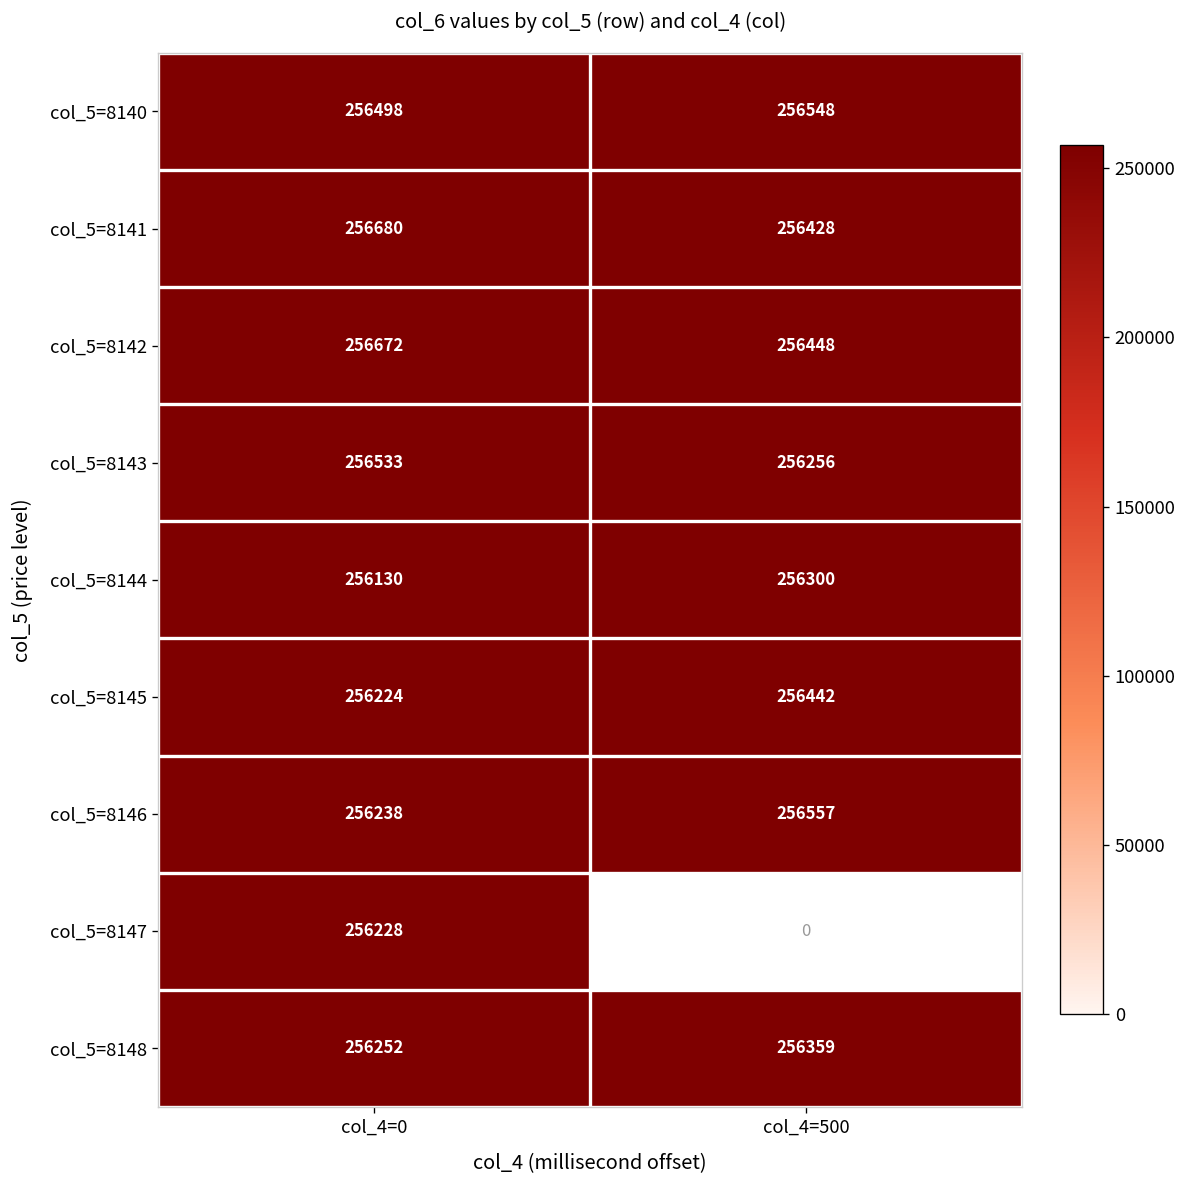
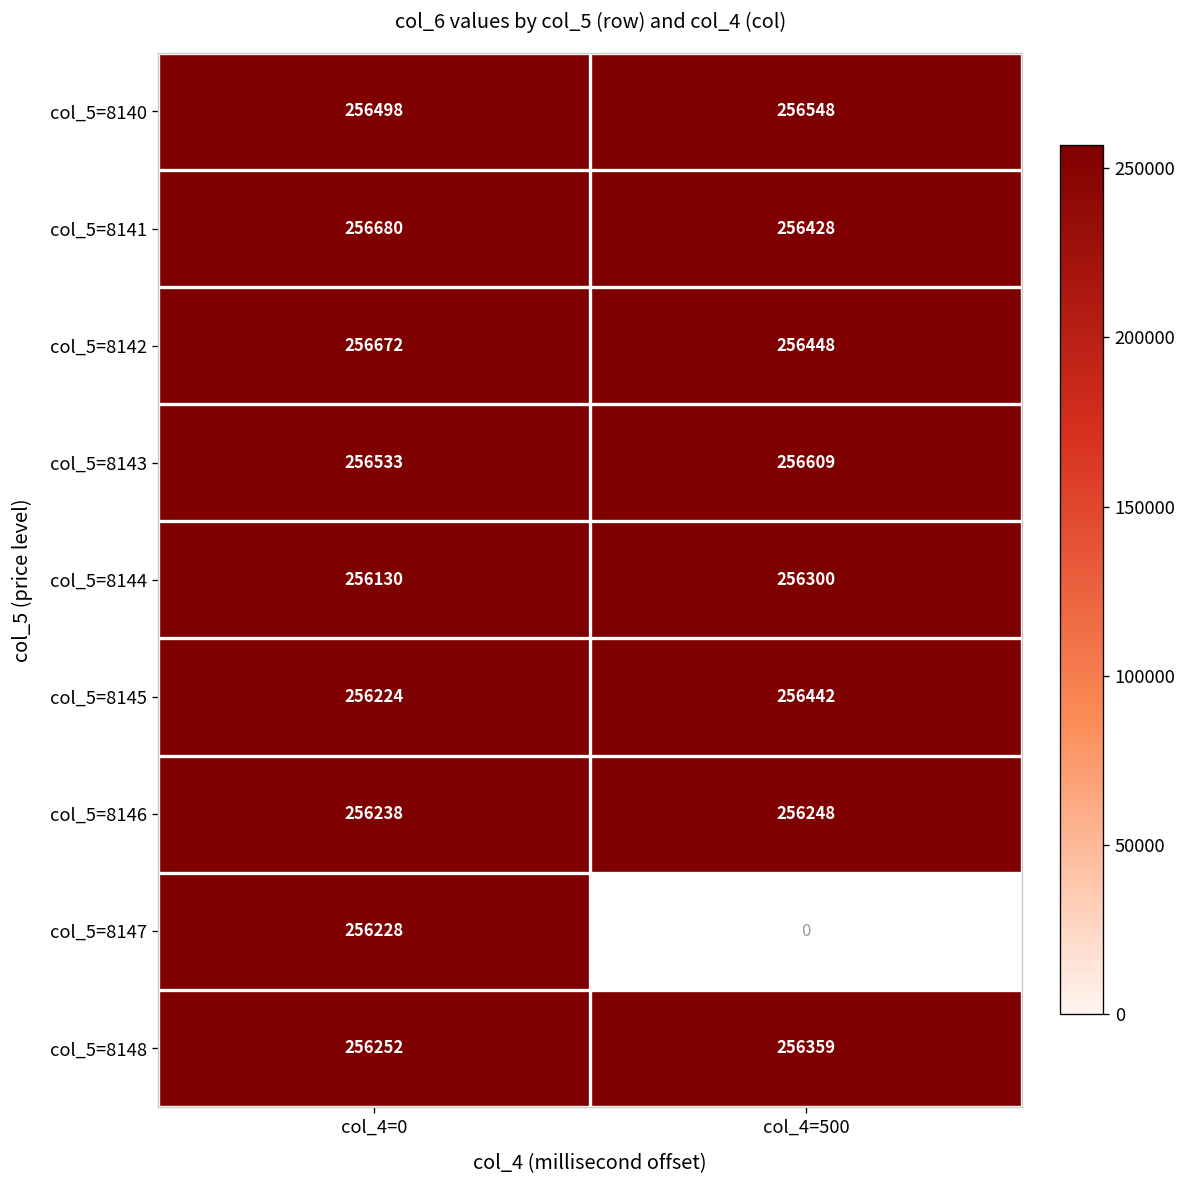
col_5=8143, col_4=500: 256256 -> 256609
col_5=8146, col_4=500: 256557 -> 256248
